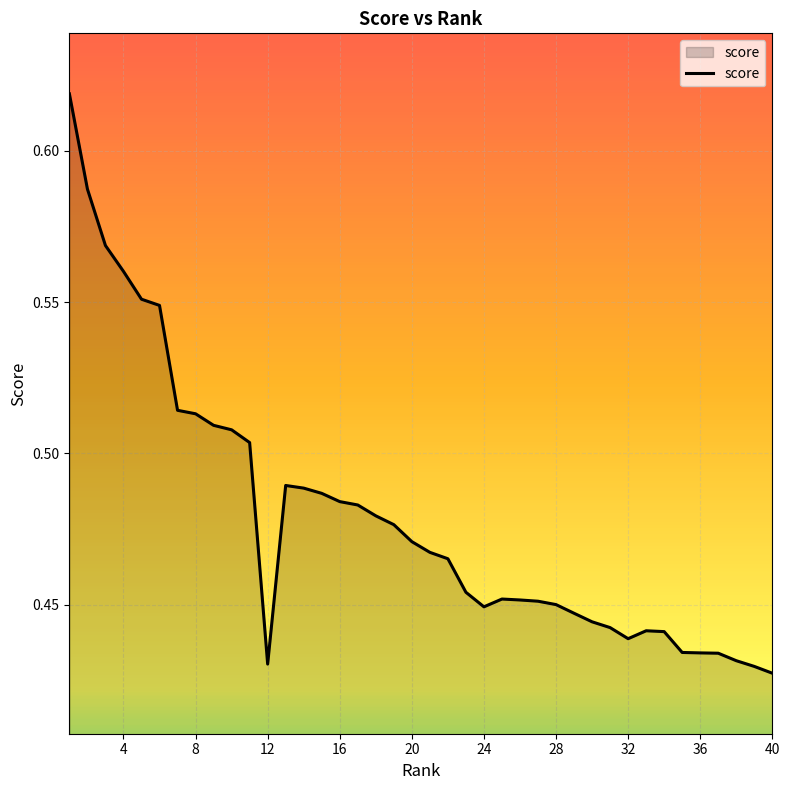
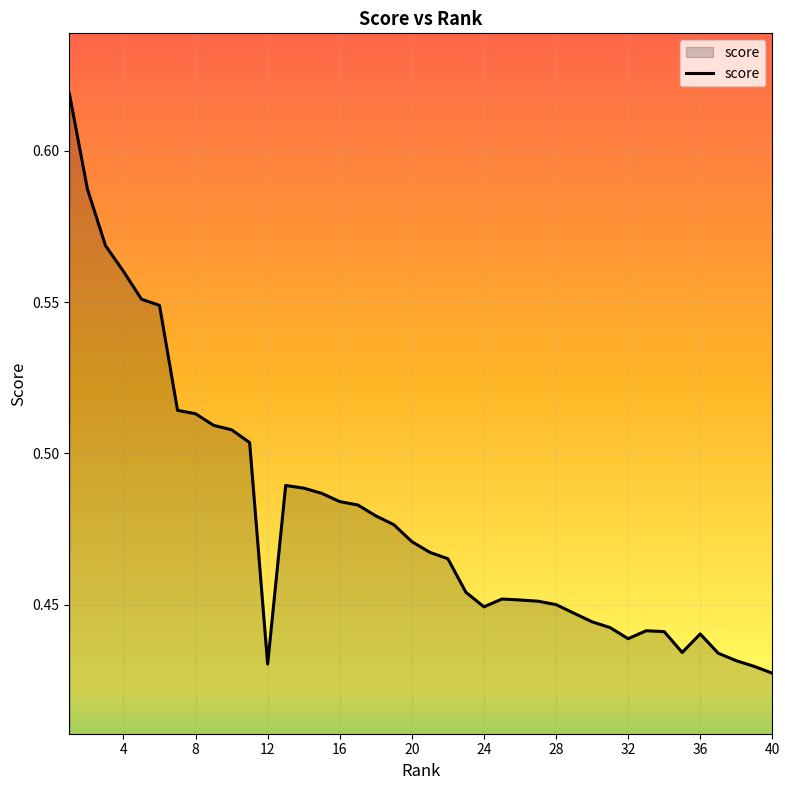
36: 0.434 -> 0.440
